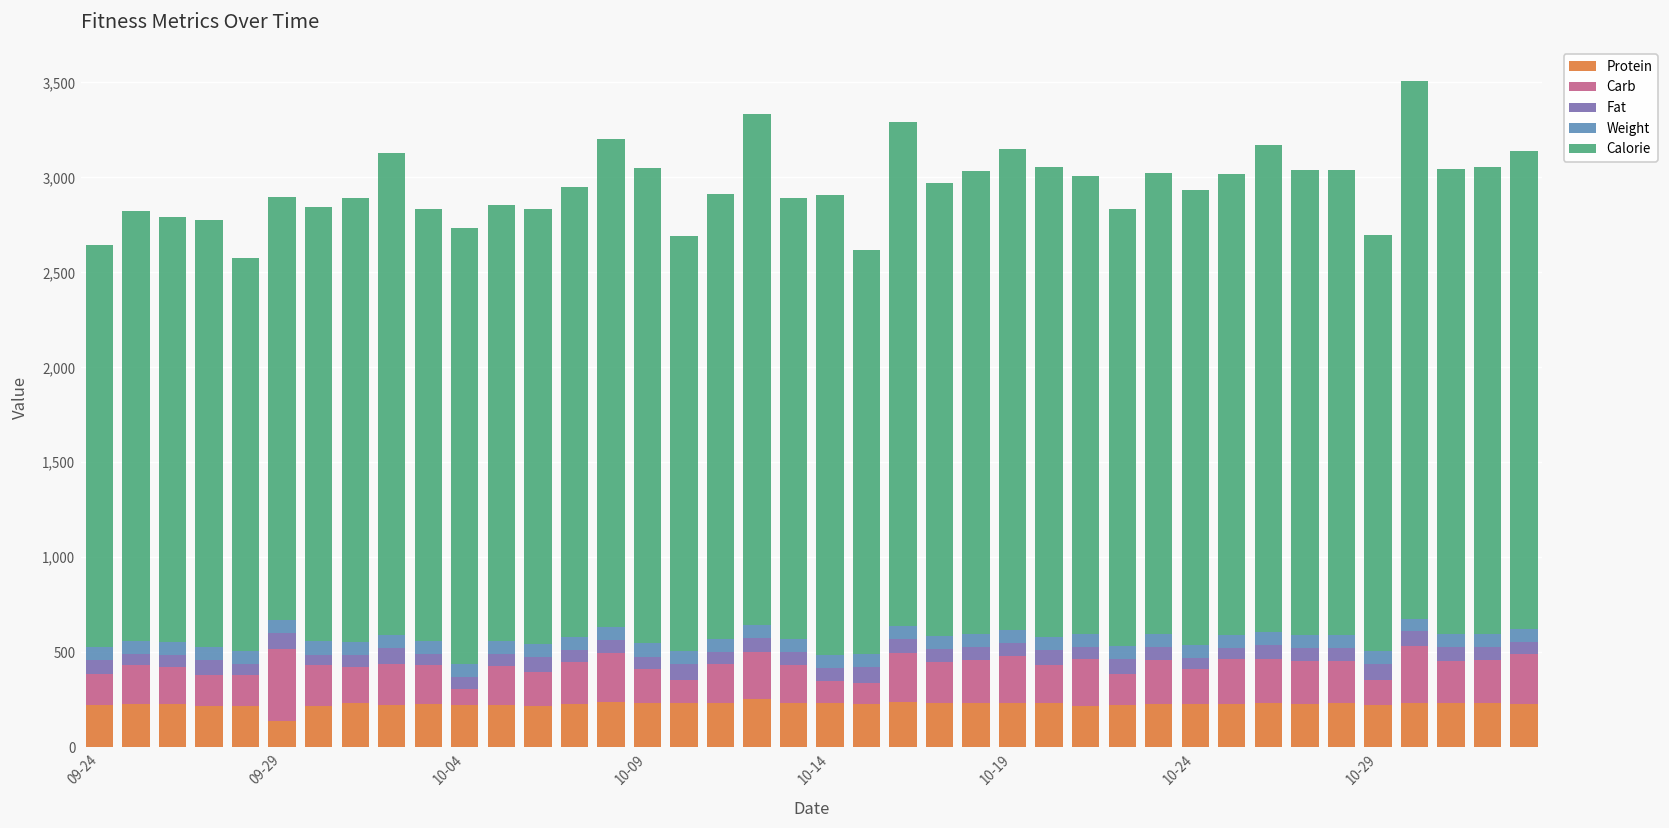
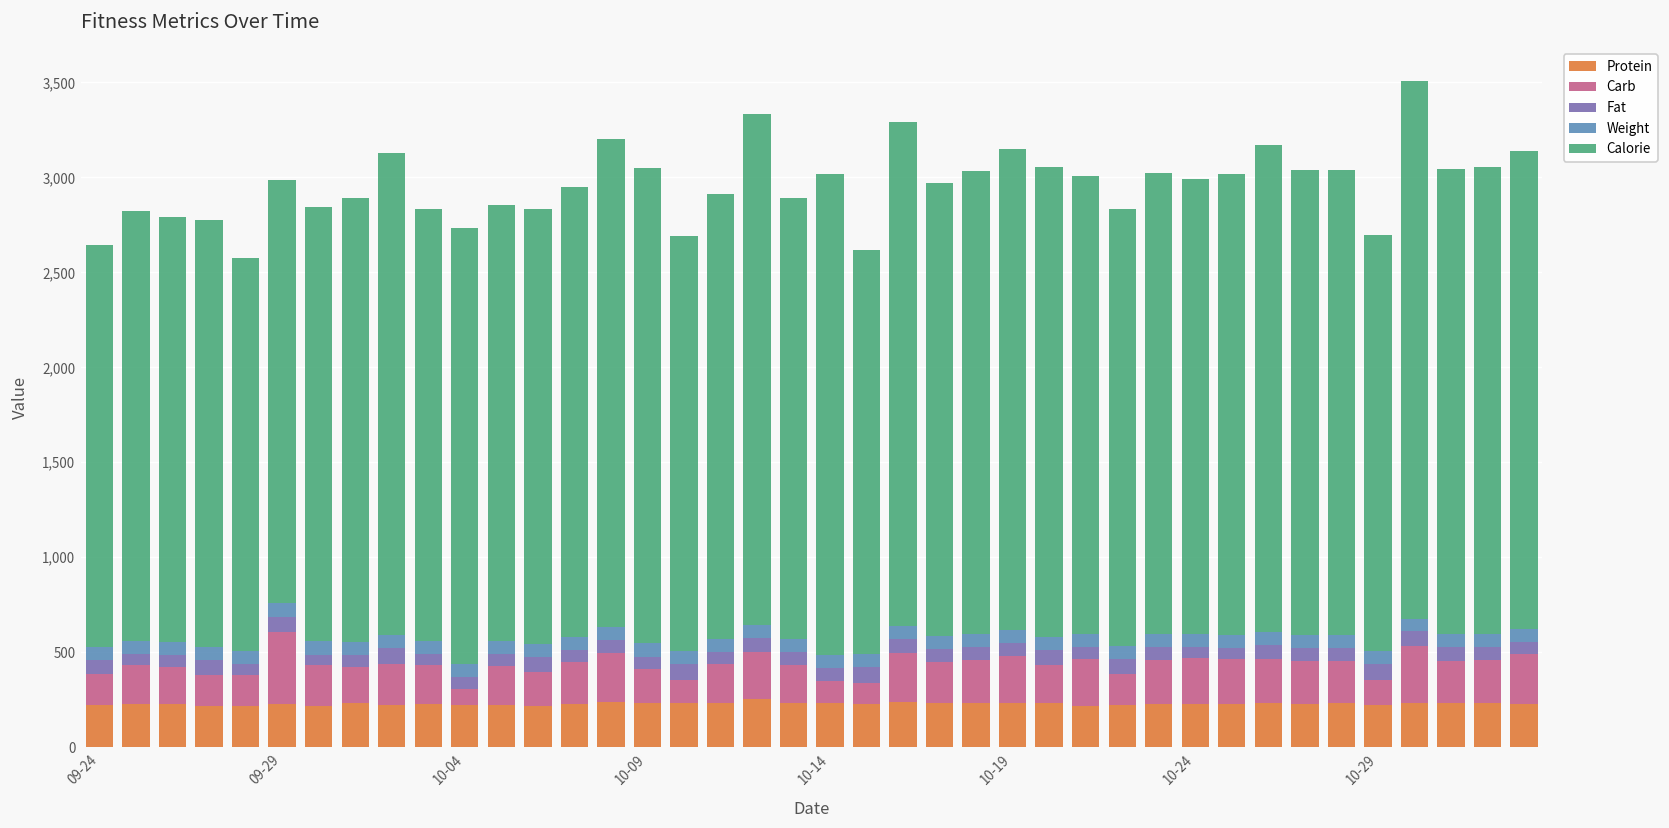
Protein, 09-29: 140 -> 230
Calorie, 10-14: 2,420 -> 2,530
Carb, 10-24: 190 -> 240
